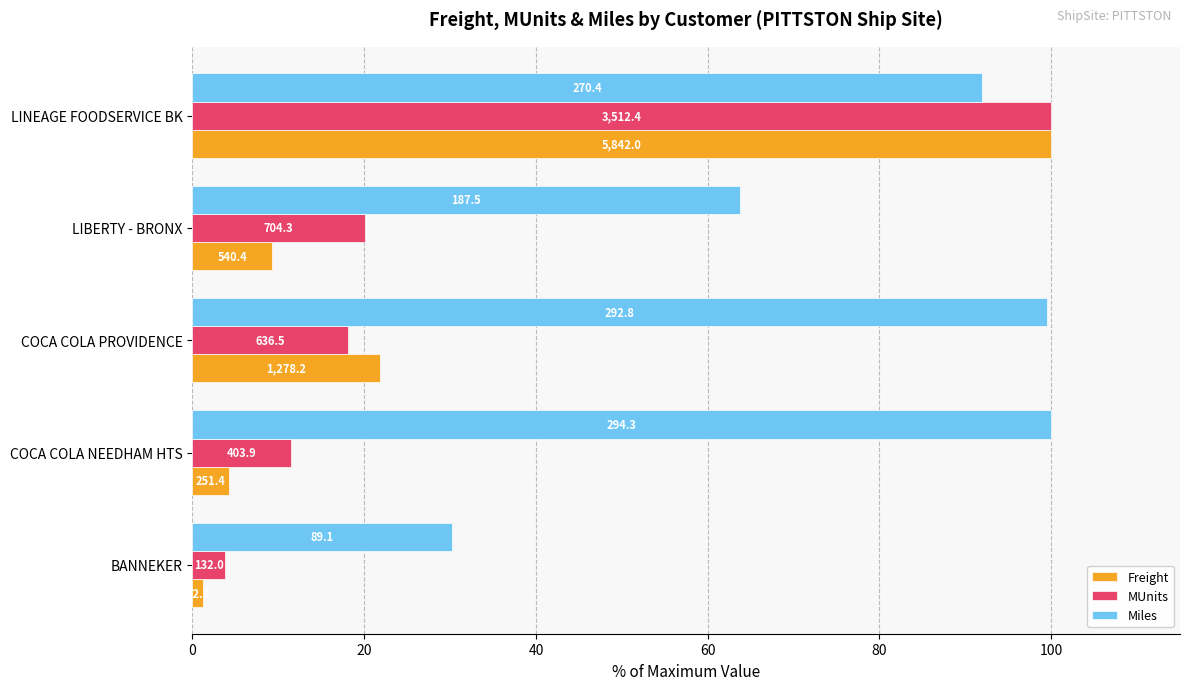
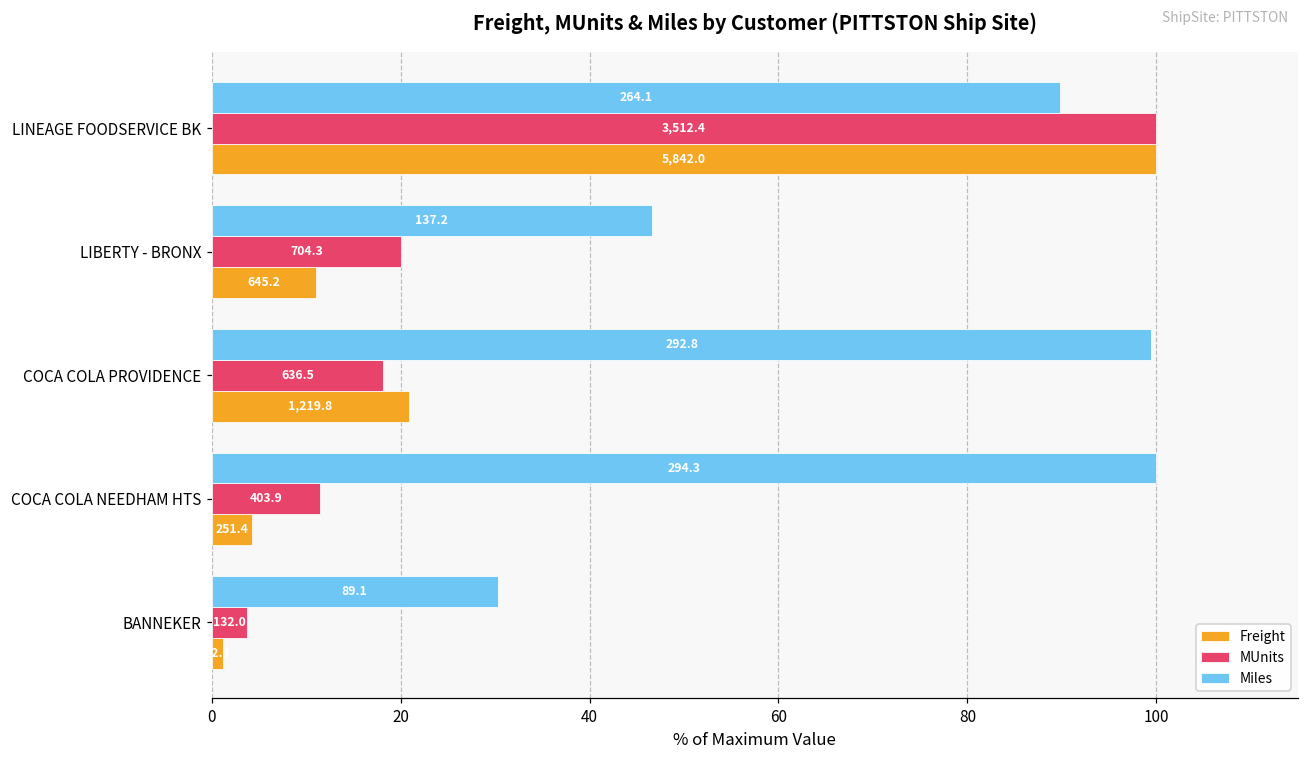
Miles, LINEAGE FOODSERVICE BK: 270.4 -> 264.1
Miles, LIBERTY - BRONX: 187.5 -> 137.2
Freight, LIBERTY - BRONX: 540.4 -> 645.2
Freight, COCA COLA PROVIDENCE: 1,278.2 -> 1,219.8
